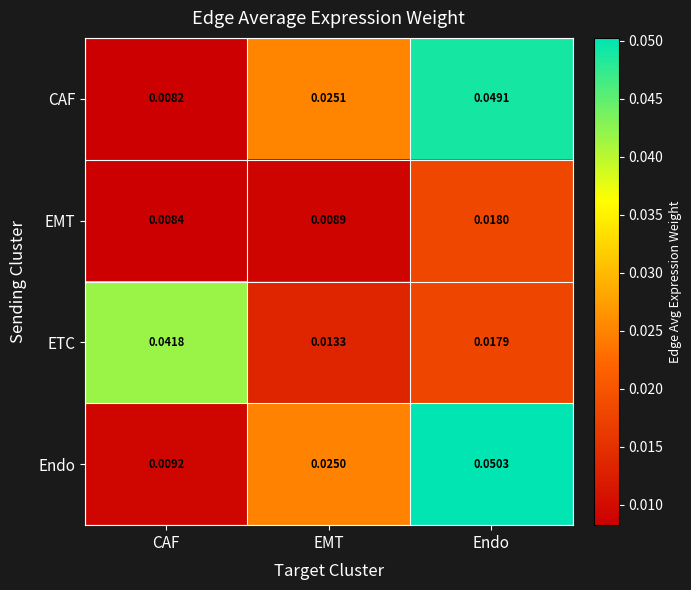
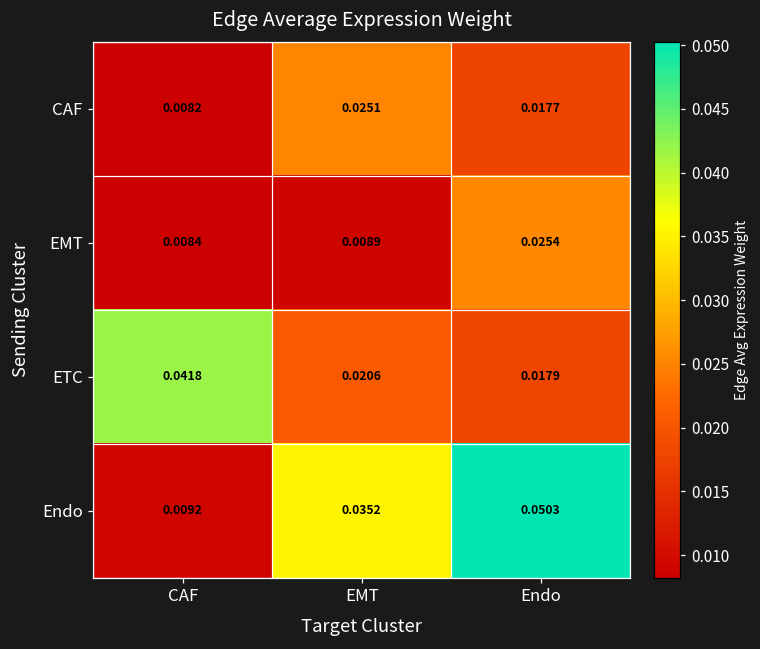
CAF, Endo: 0.0491 -> 0.0177
EMT, Endo: 0.0180 -> 0.0254
ETC, EMT: 0.0133 -> 0.0206
Endo, EMT: 0.0250 -> 0.0352
